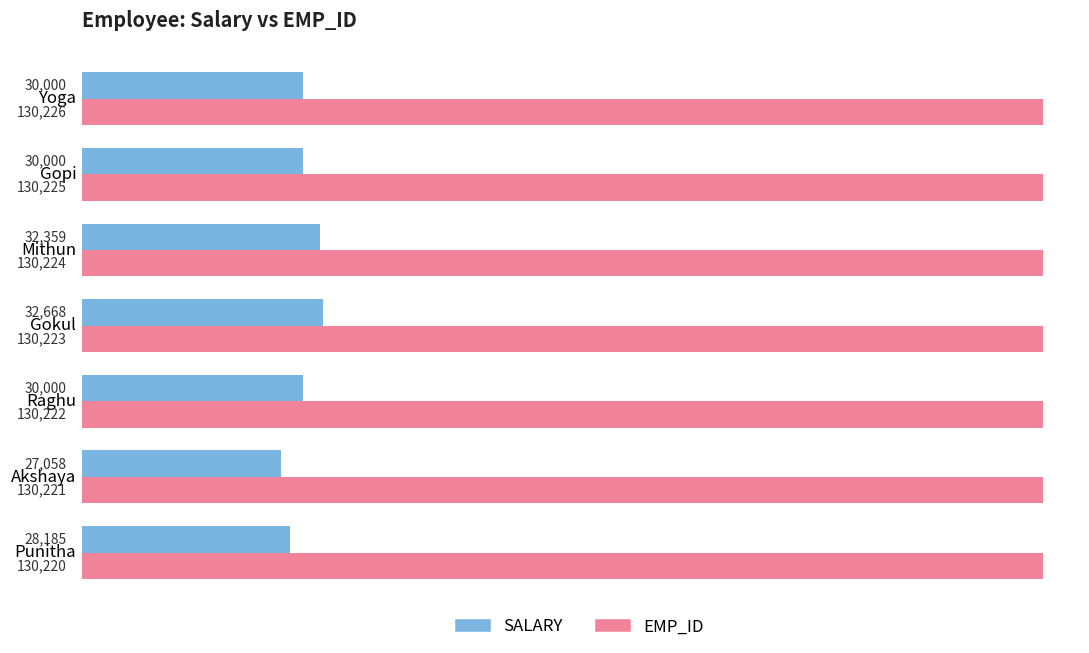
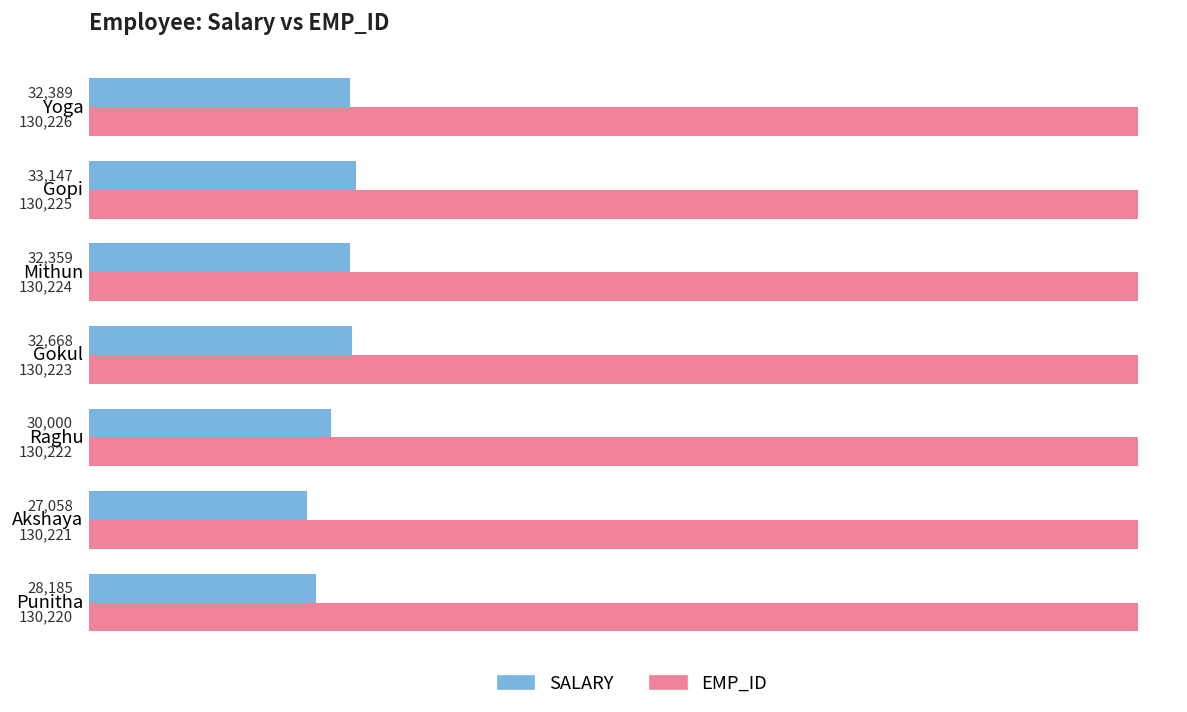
SALARY, Yoga: 30,000 -> 32,389
SALARY, Gopi: 30,000 -> 33,147
